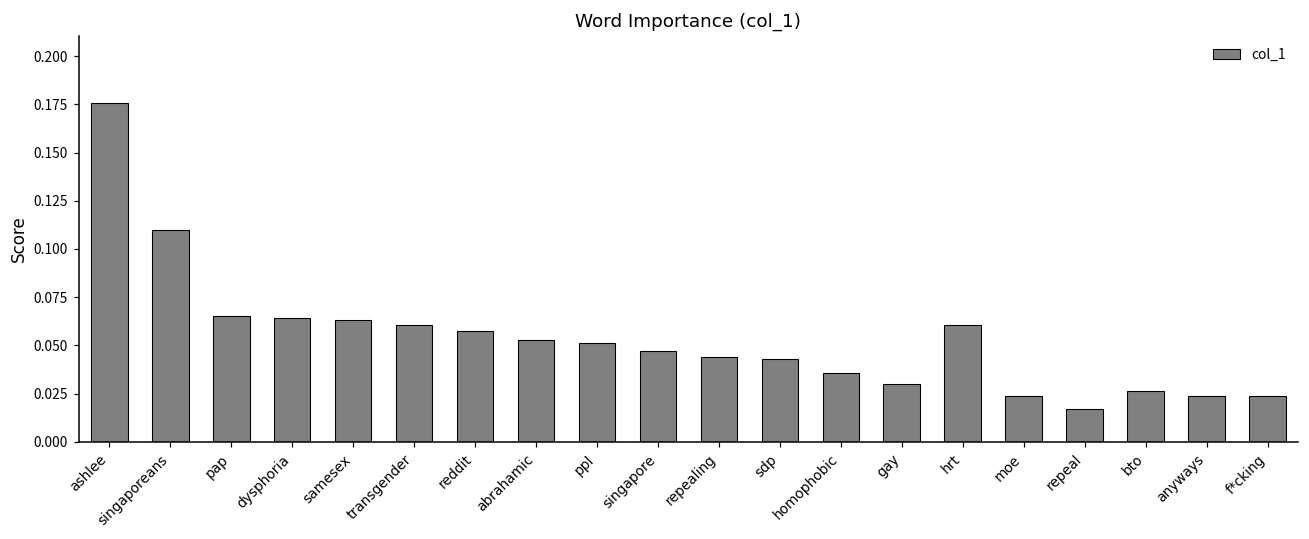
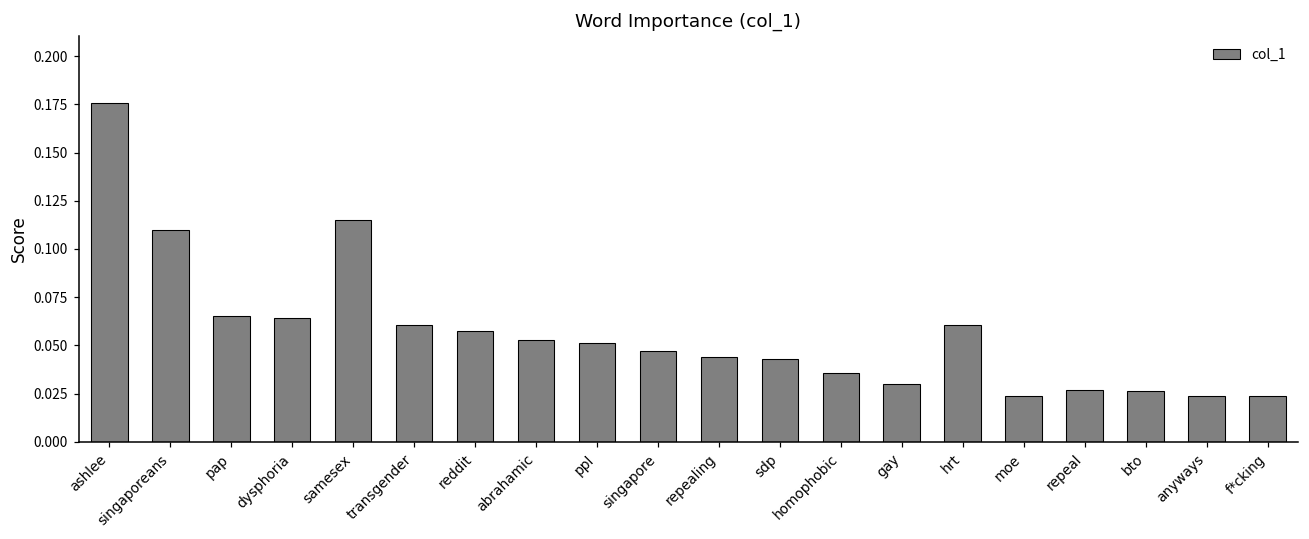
samesex: 0.063 -> 0.115
repeal: 0.017 -> 0.027
